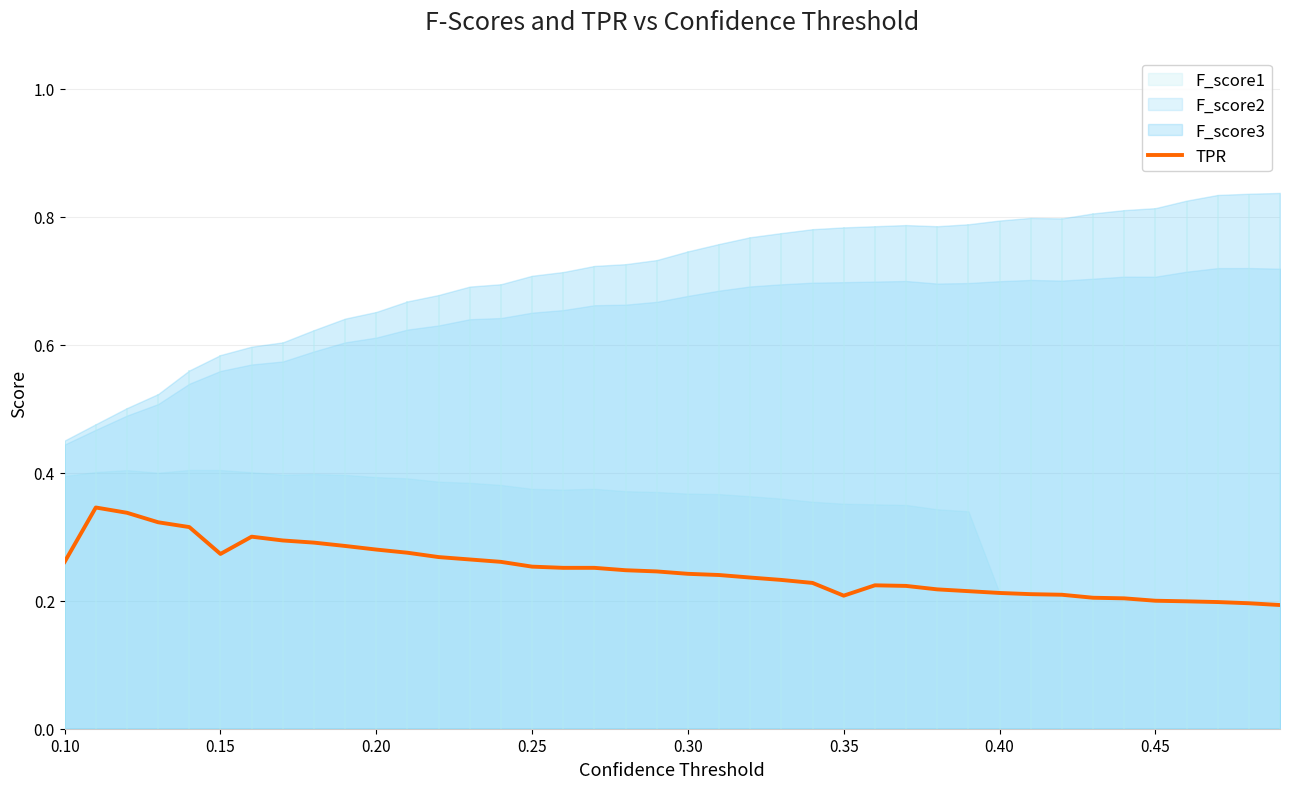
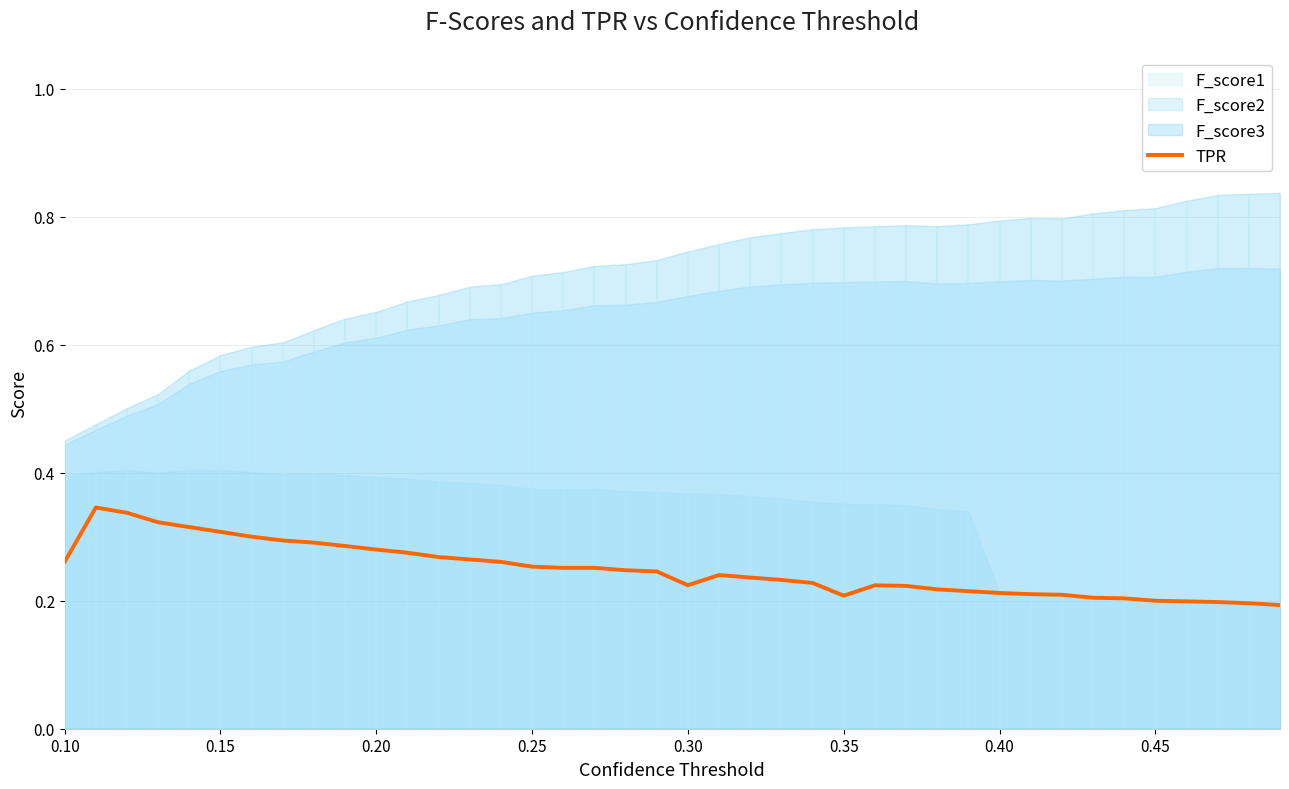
TPR, 0.15: 0.27 -> 0.31
TPR, 0.30: 0.24 -> 0.22
